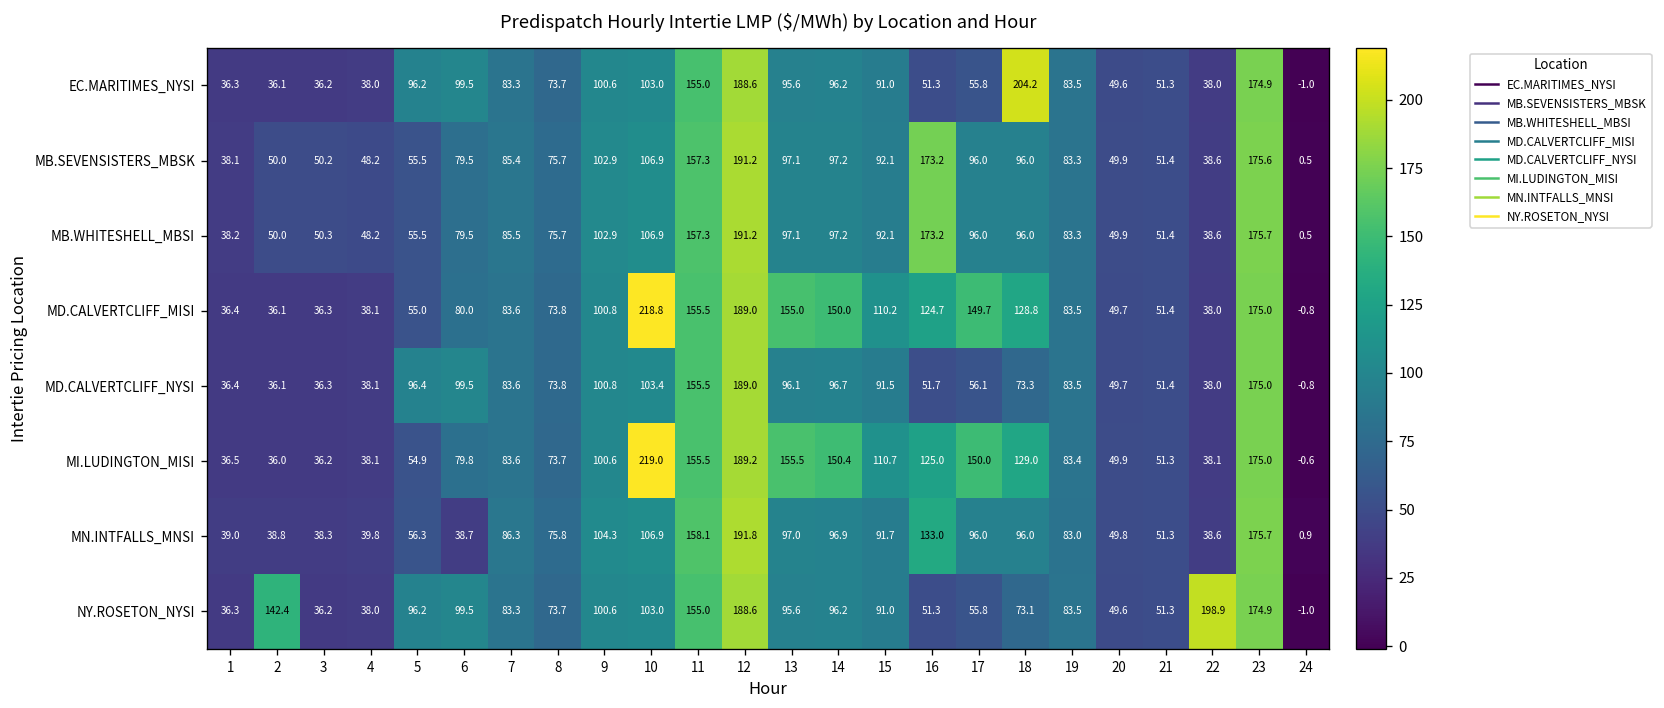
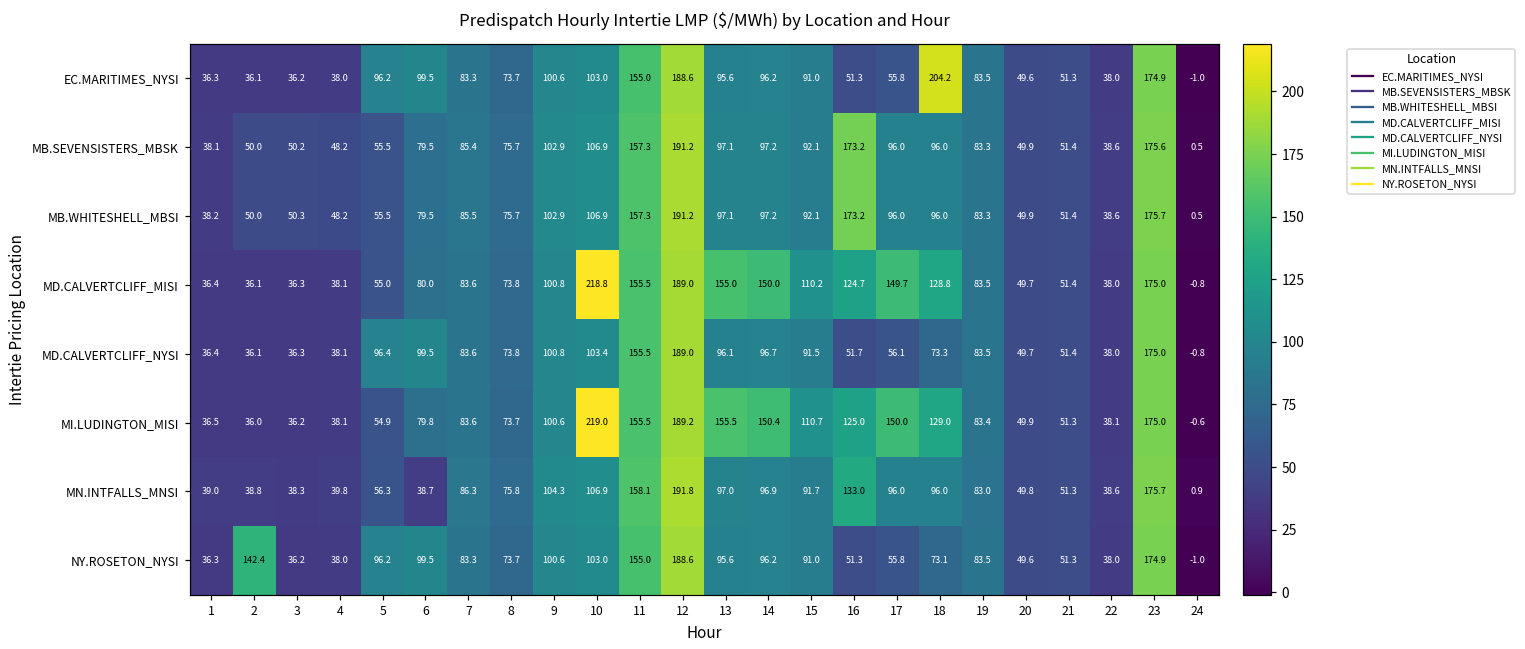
NY.ROSETON_NYSI, 22: 198.9 -> 38.0
